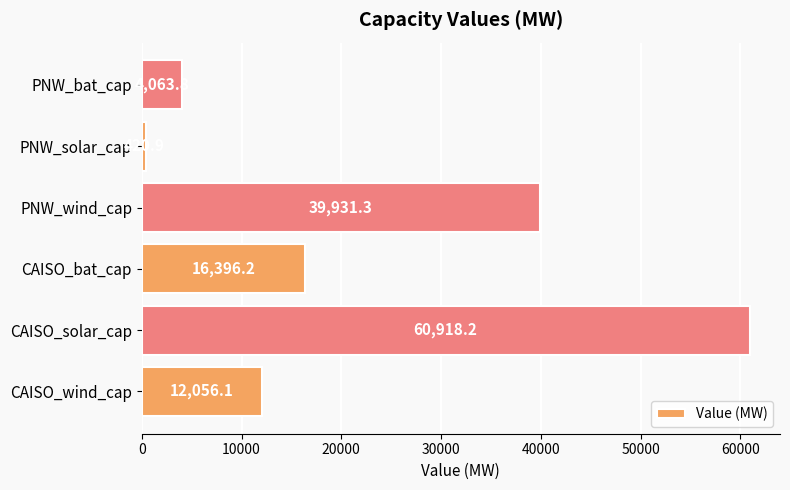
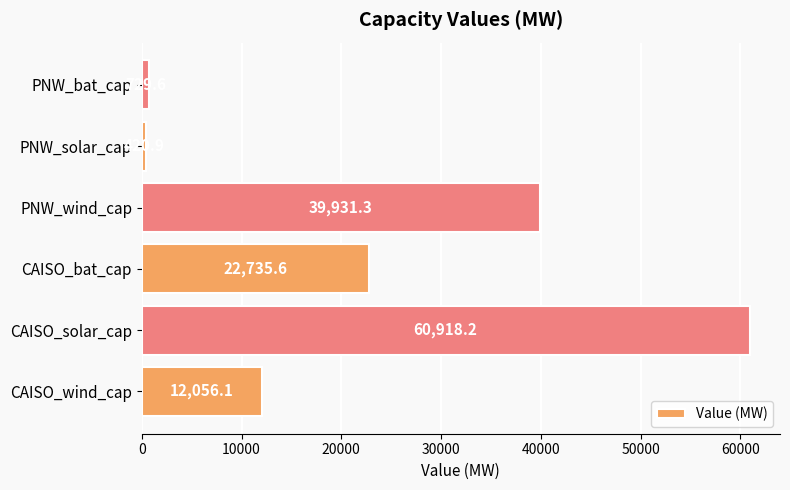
PNW_bat_cap: 4000 -> 1000
CAISO_bat_cap: 16,396.2 -> 22,735.6
